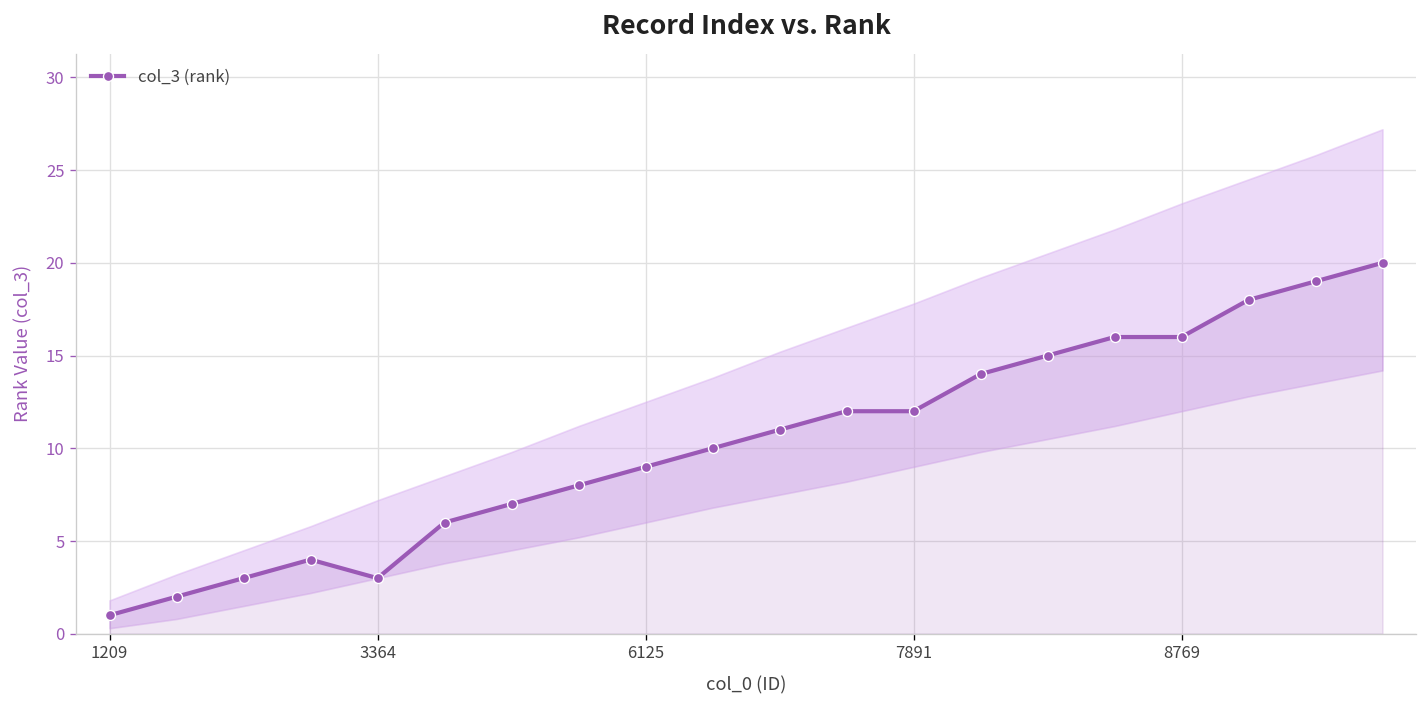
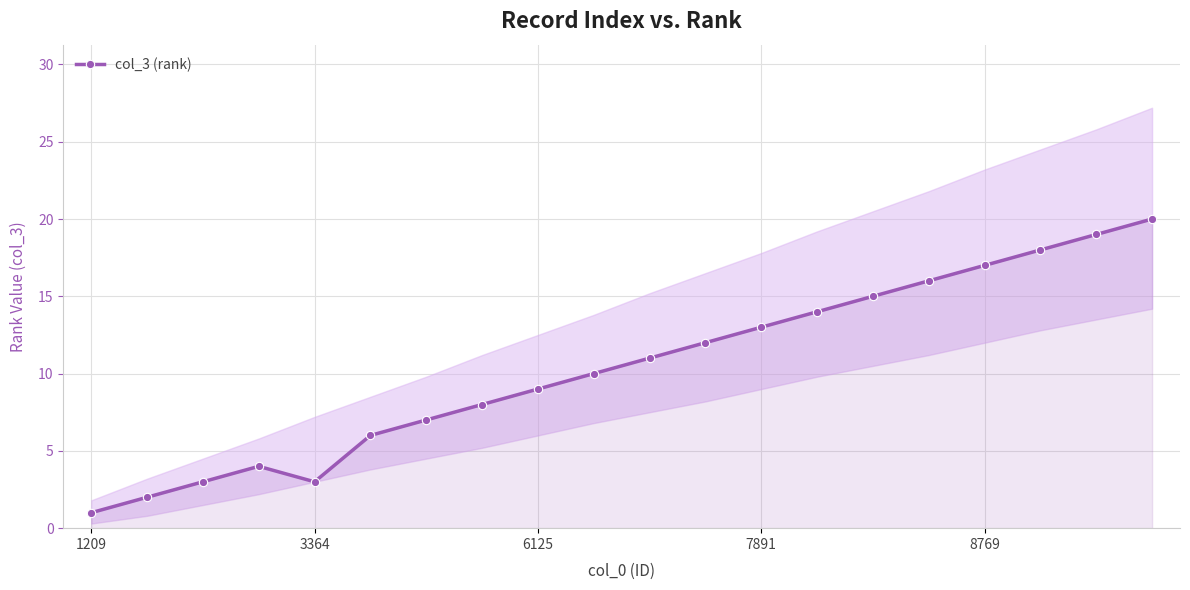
col_3 (rank), 7891: 12 -> 13
col_3 (rank), 8769: 16 -> 17
